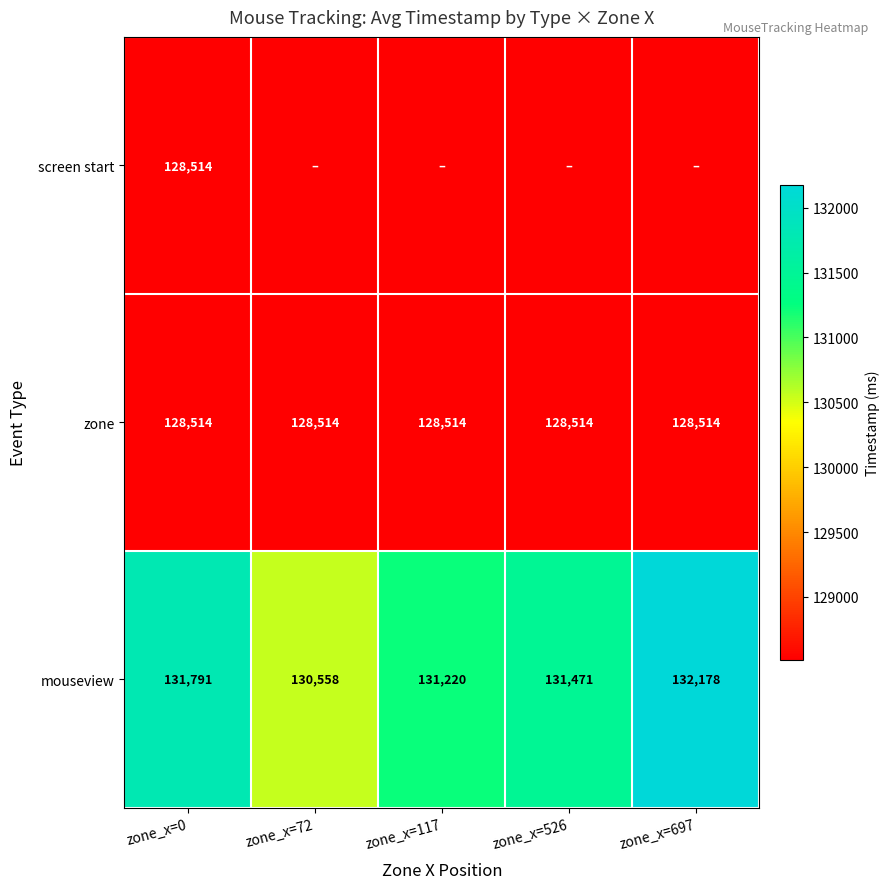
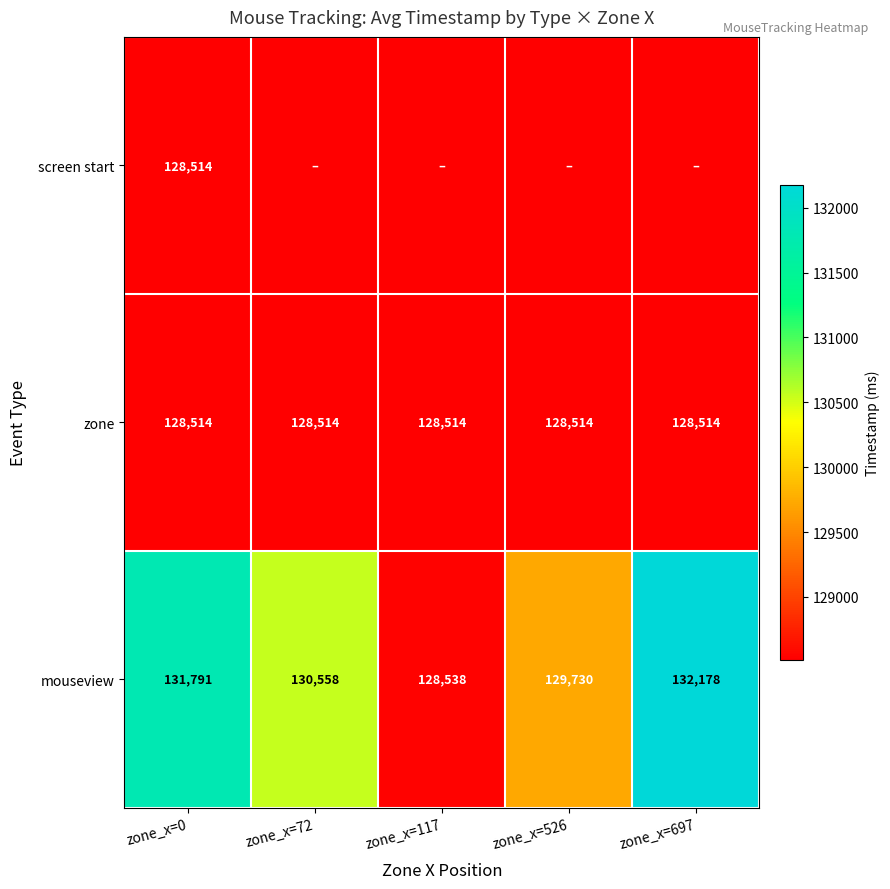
mouseview, zone_x=117: 131,220 -> 128,538
mouseview, zone_x=526: 131,471 -> 129,730
